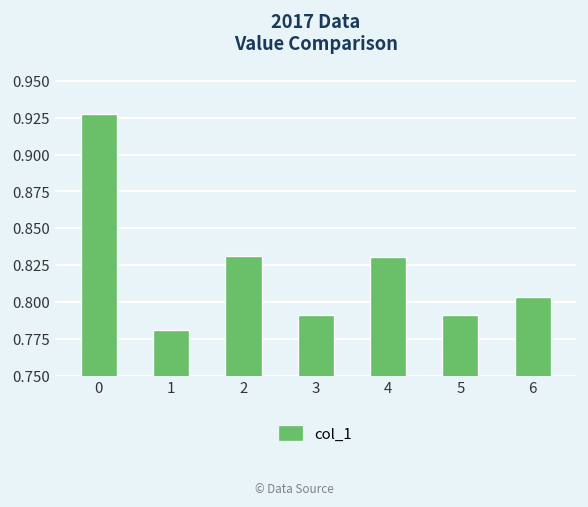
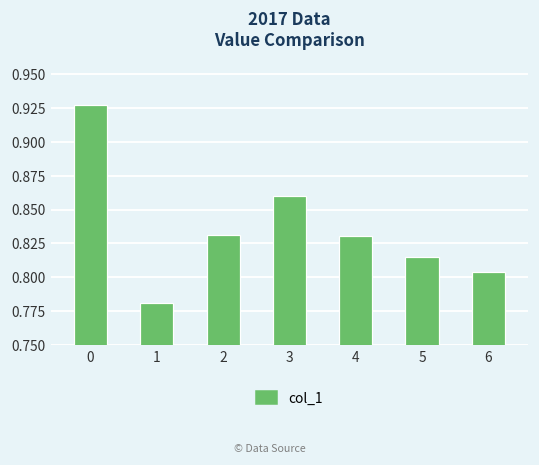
3: 0.791 -> 0.860
5: 0.792 -> 0.815
